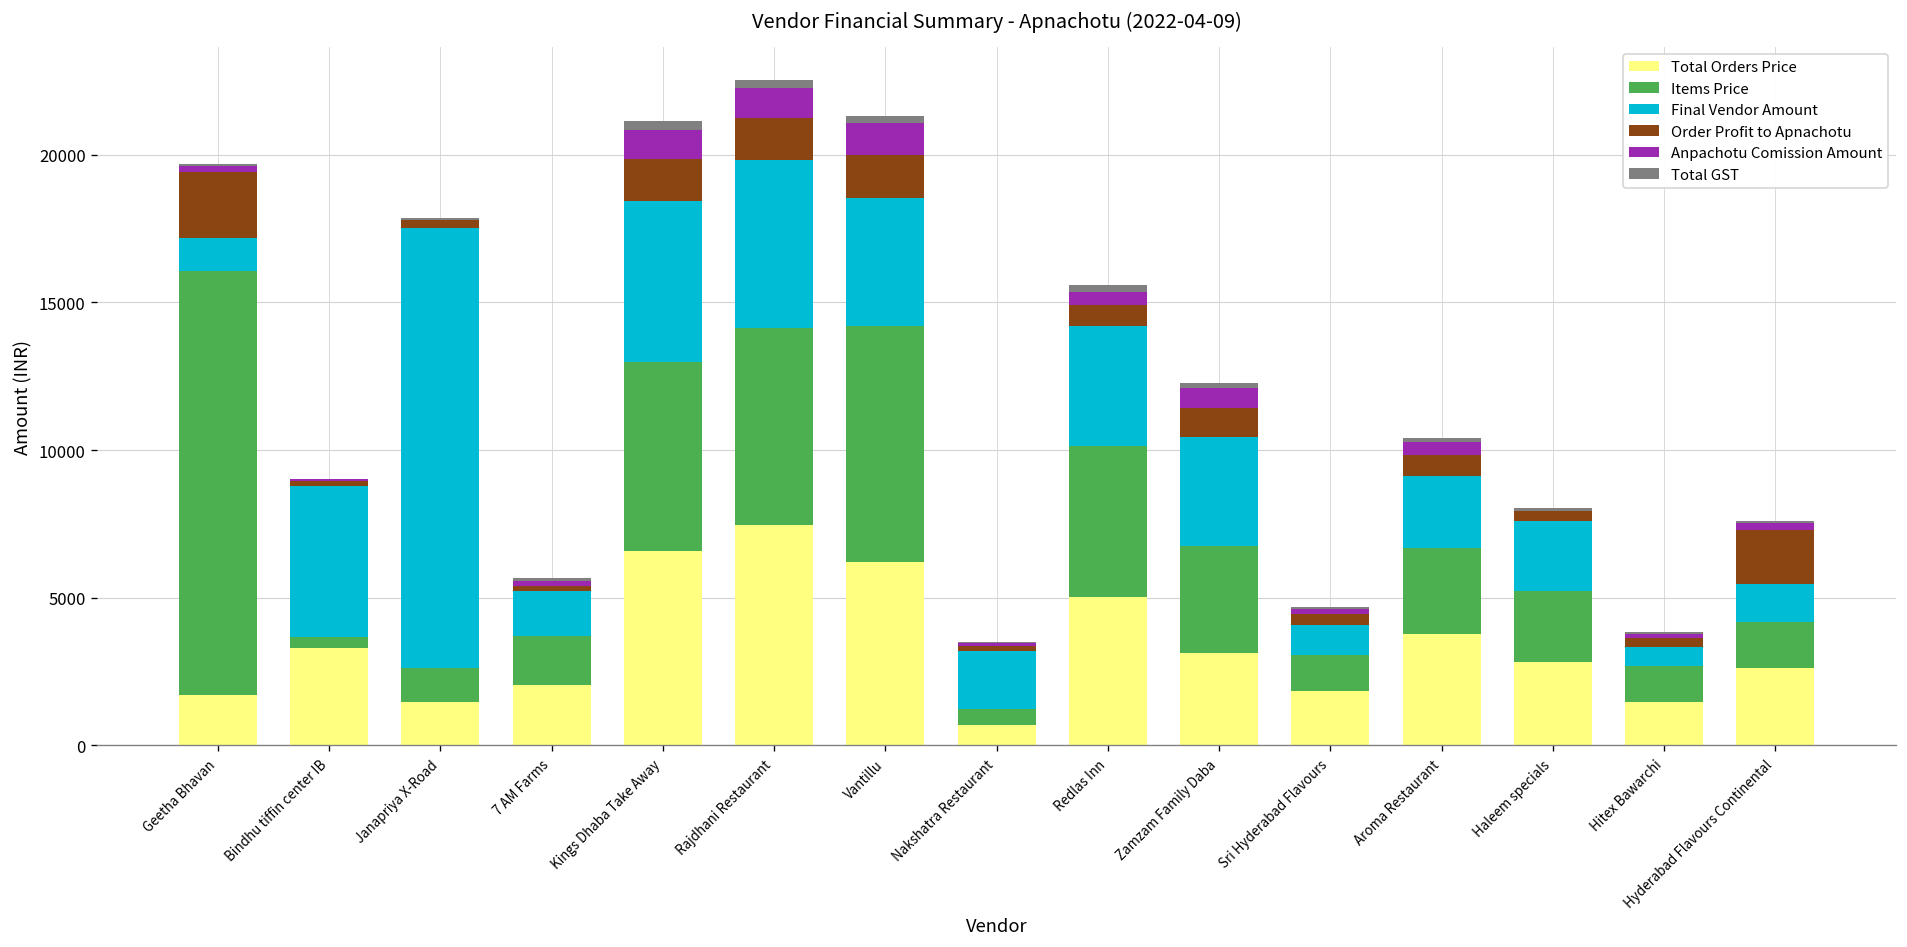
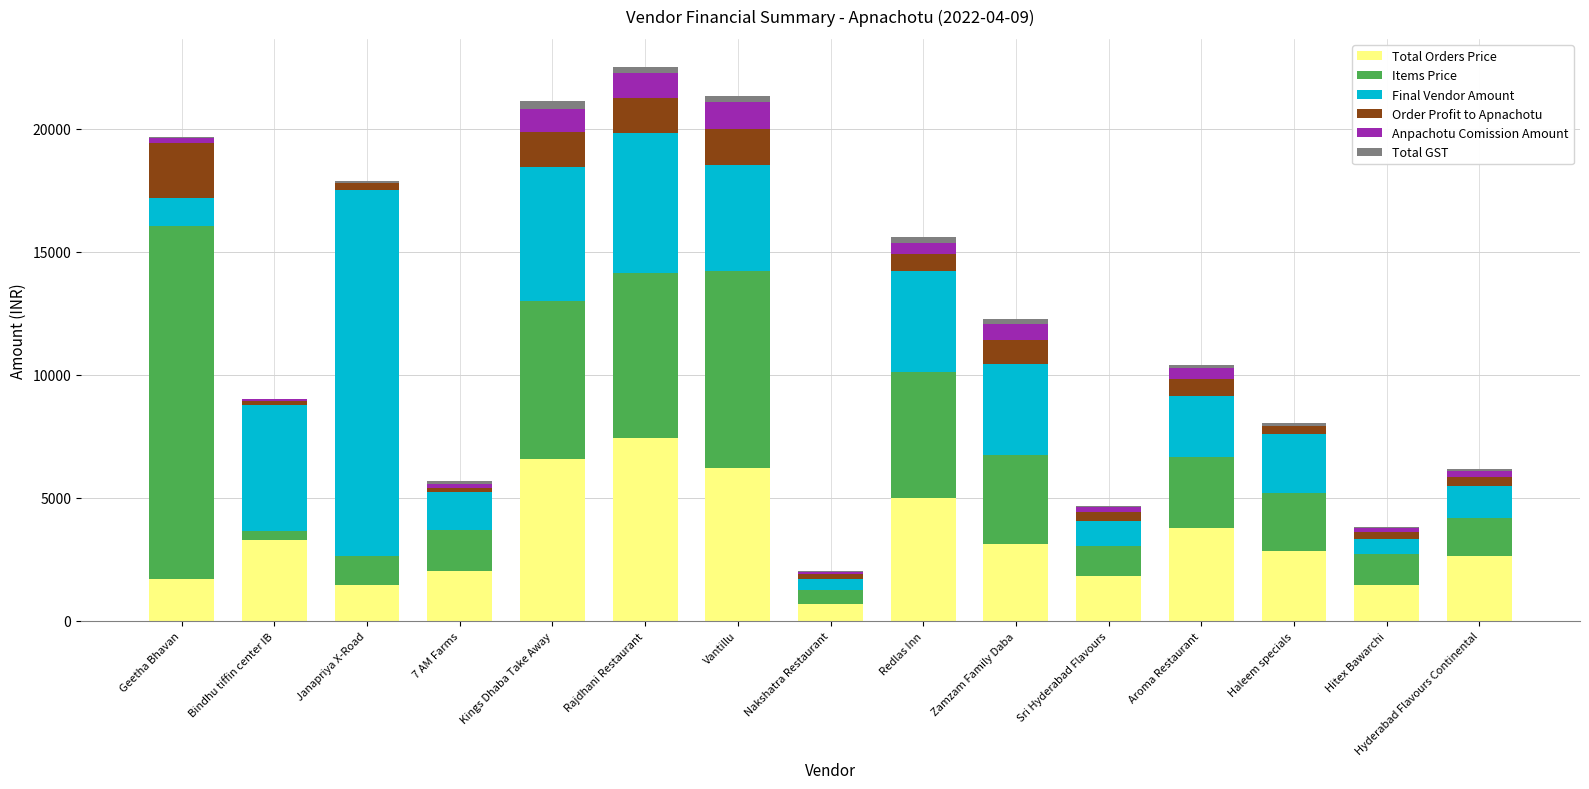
Final Vendor Amount, Nakshatra Restaurant: 1900 -> 500
Order Profit to Apnachotu, Hyderabad Flavours Continental: 1800 -> 400
